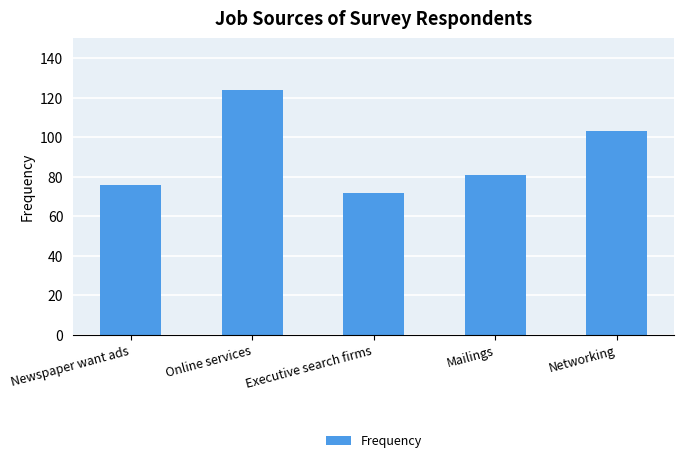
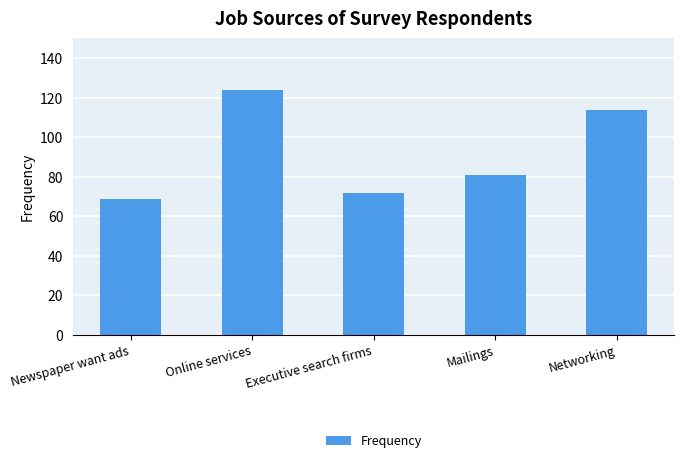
Newspaper want ads: 76 -> 69
Networking: 103 -> 114
